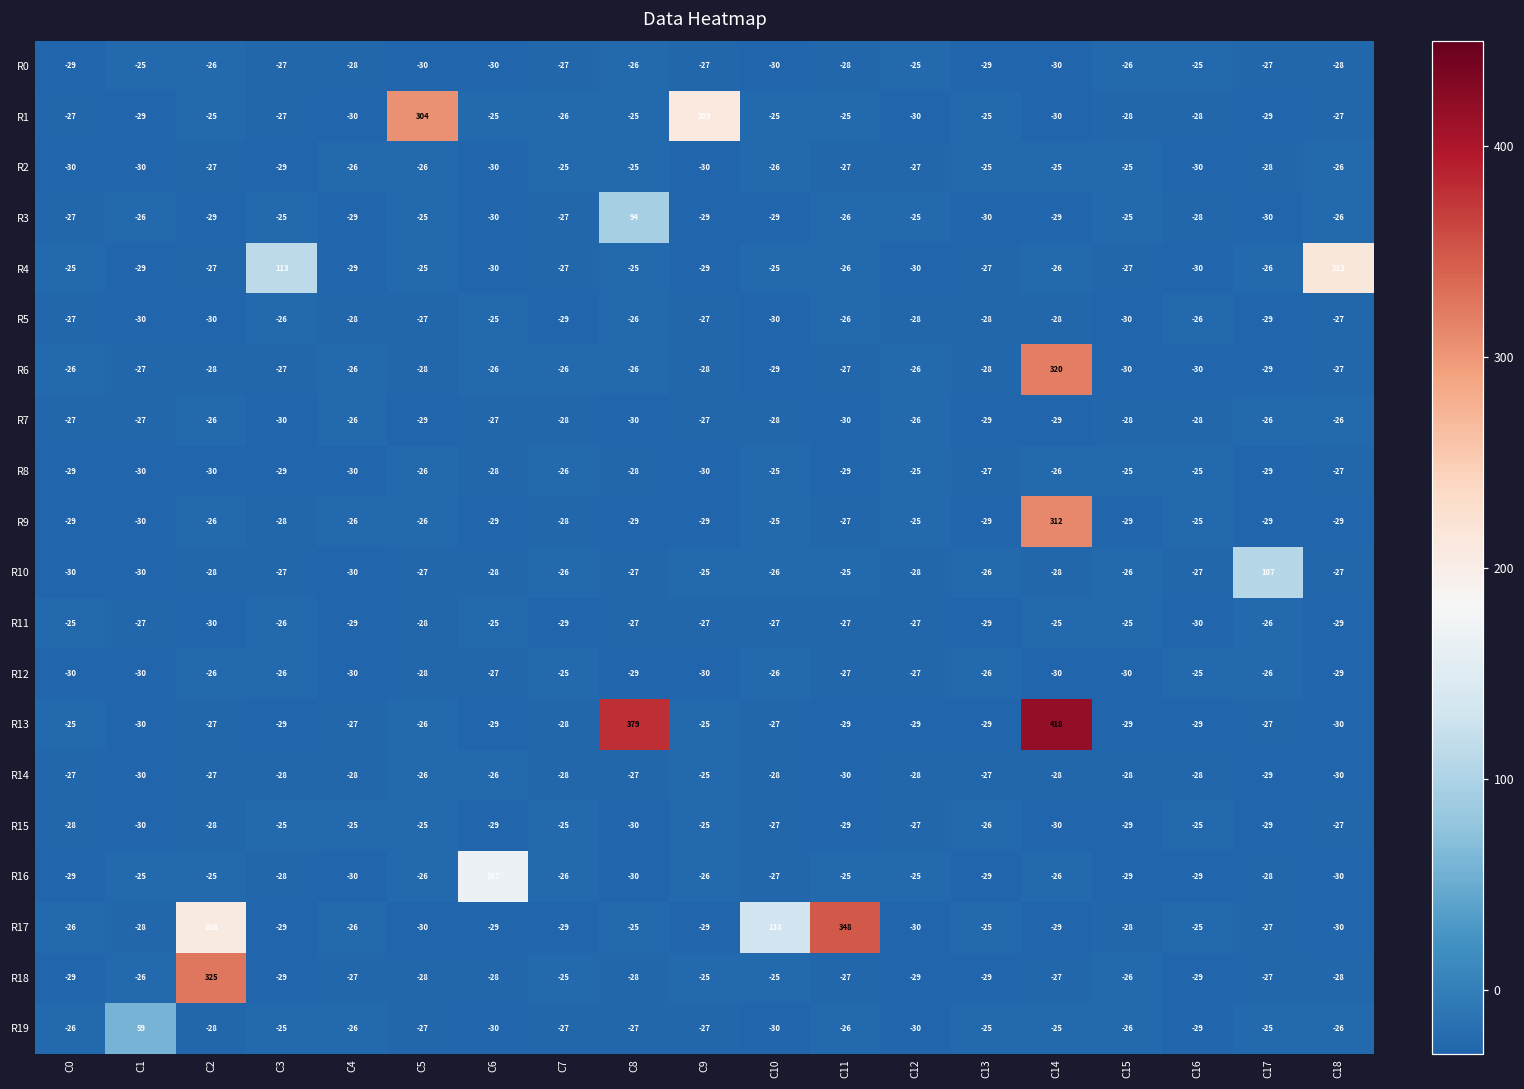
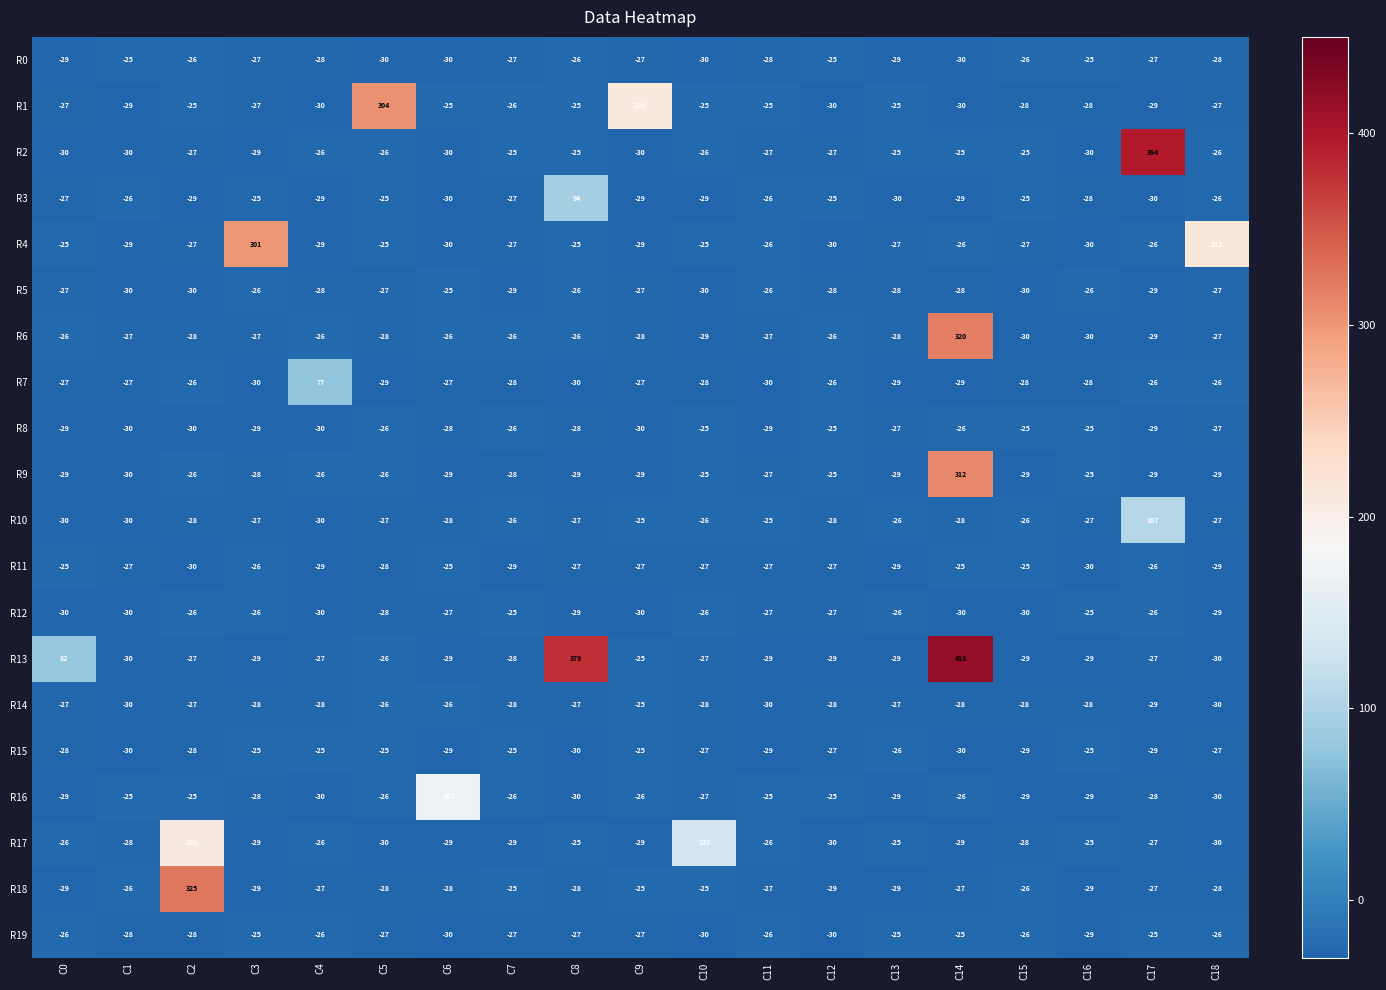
R2, C17: -28 -> 394
R4, C3: 113 -> 301
R7, C4: -26 -> 77
R13, C0: -25 -> 82
R17, C11: 348 -> -26
R19, C1: 59 -> -28
